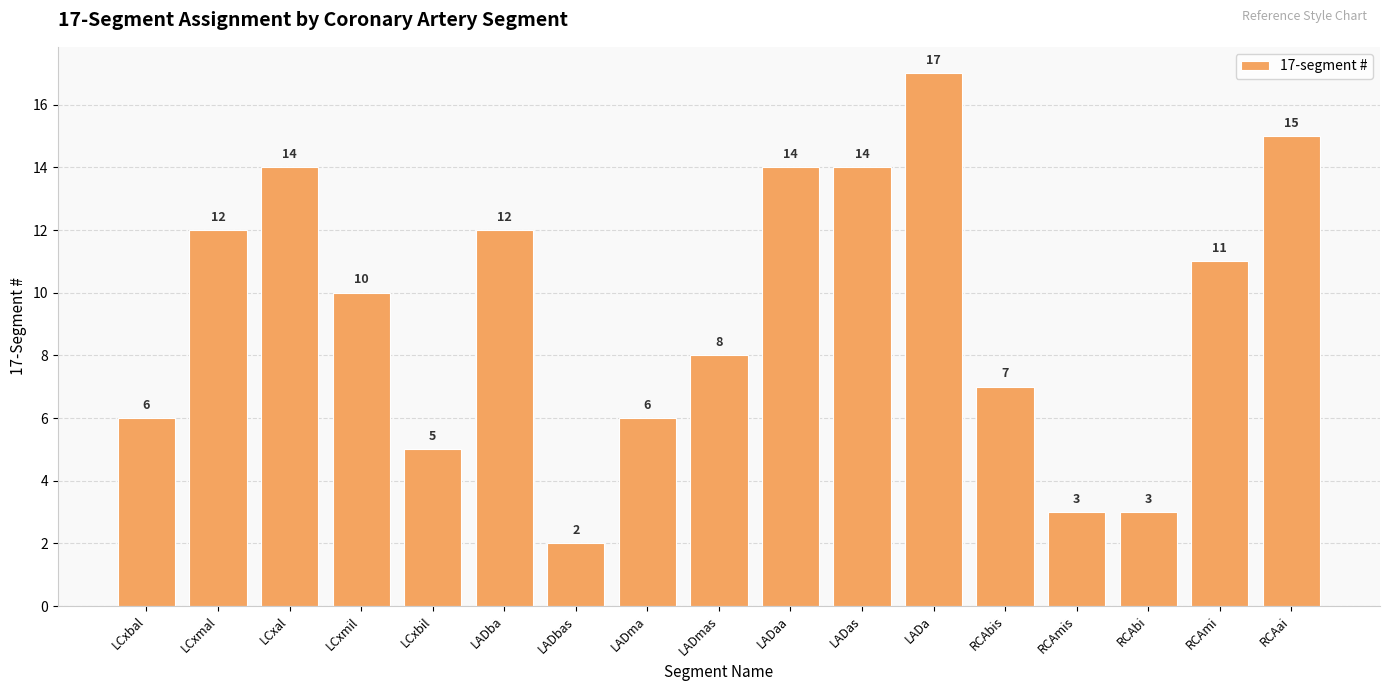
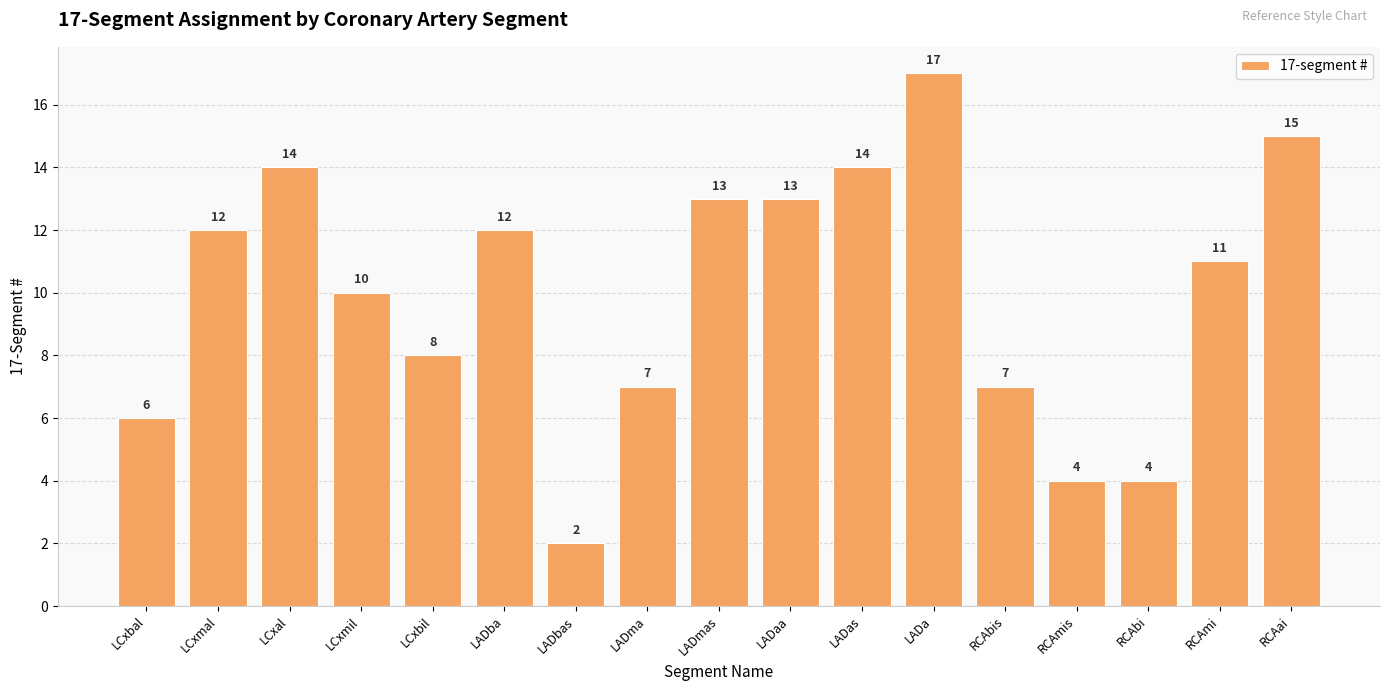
LCxbil: 5 -> 8
LADma: 6 -> 7
LADmas: 8 -> 13
LADaa: 14 -> 13
RCAmis: 3 -> 4
RCAbi: 3 -> 4
